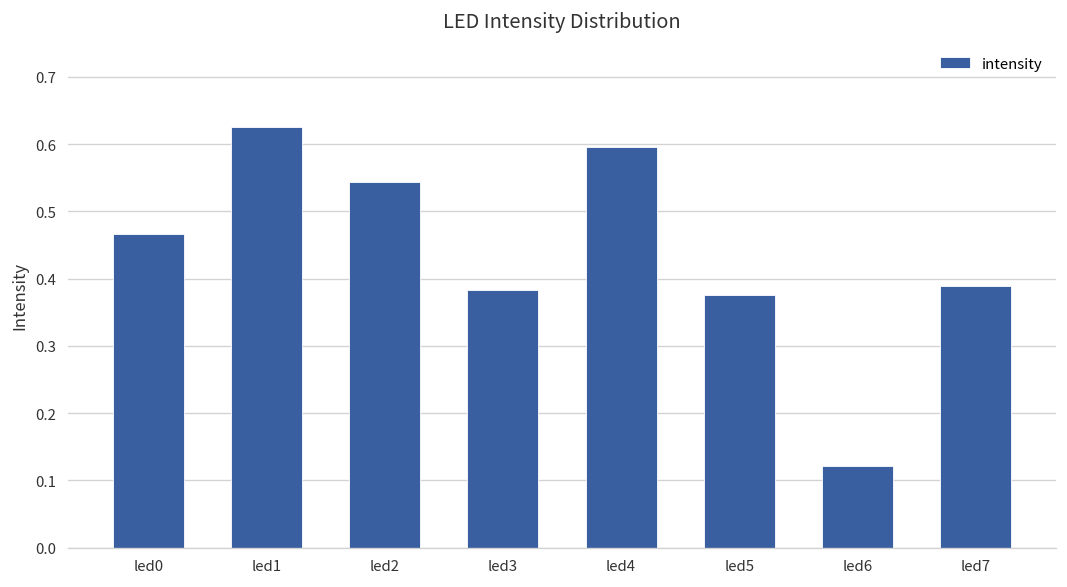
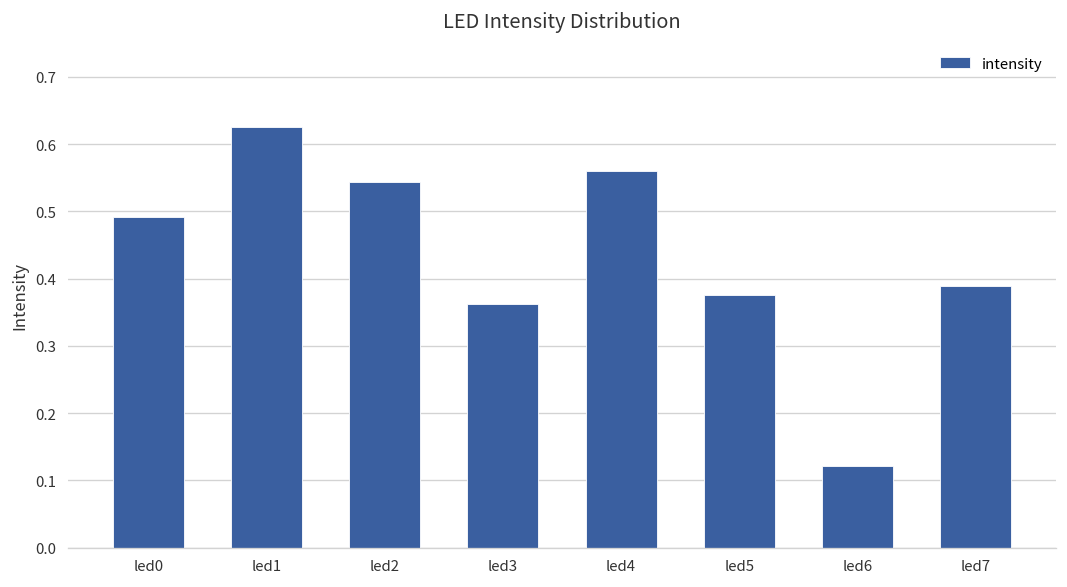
led0: 0.47 -> 0.49
led3: 0.38 -> 0.36
led4: 0.60 -> 0.56
